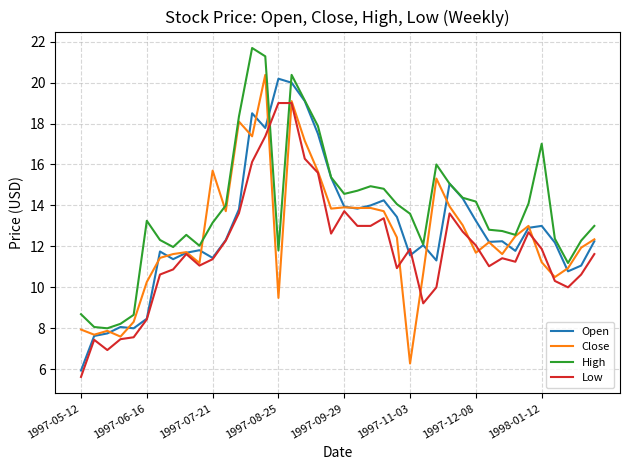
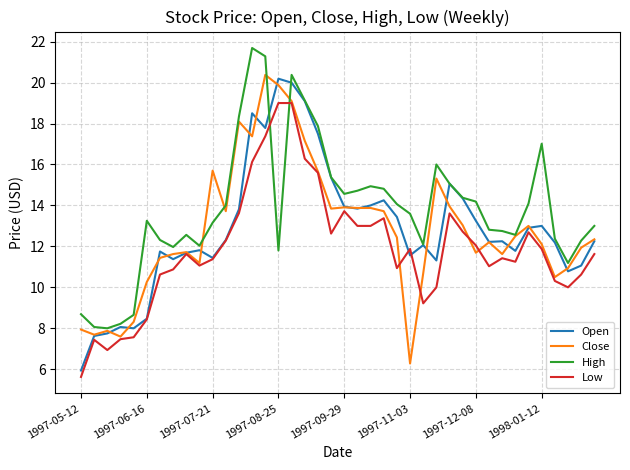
Close, 1997-08-25: 9.5 -> 19.9
Close, 1998-01-12: 11.2 -> 12.1
